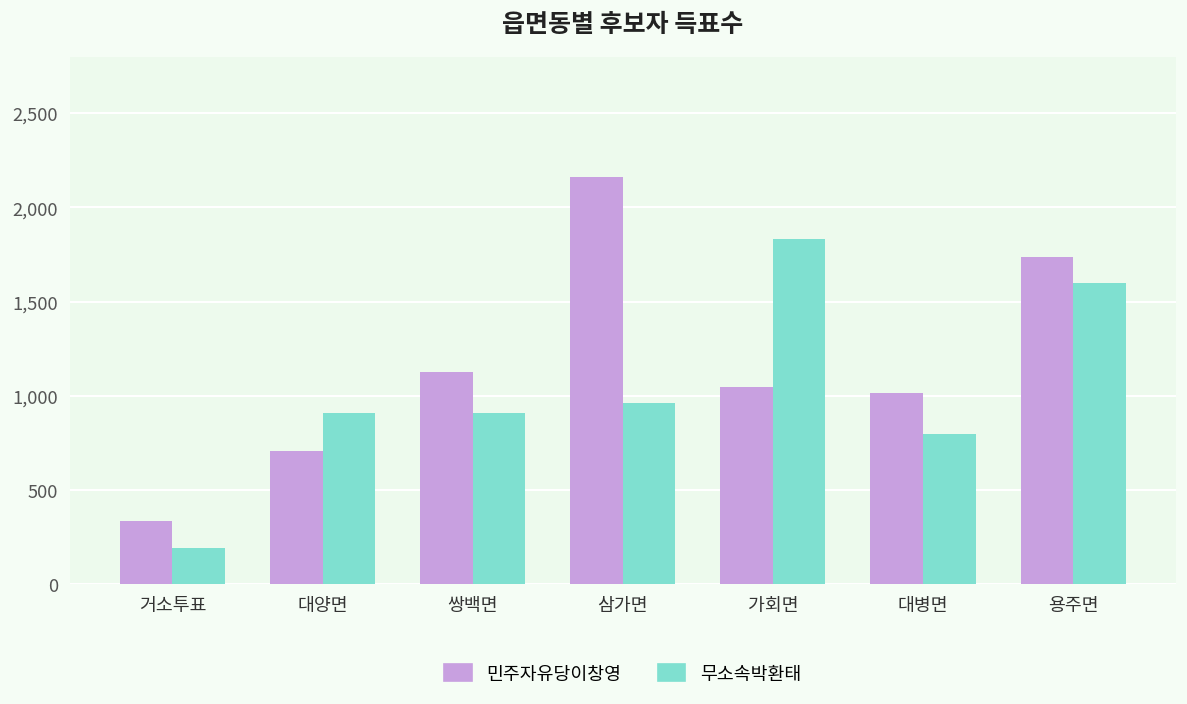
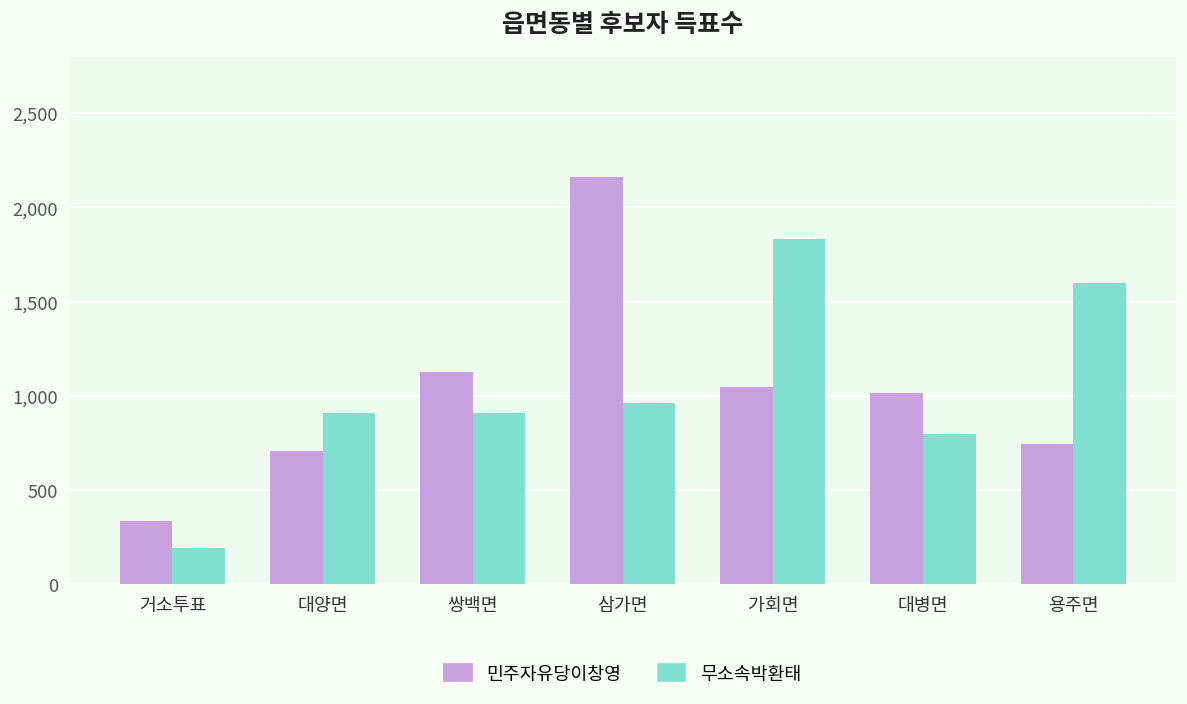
민주자유당이창영, 용주면: 1,740 -> 750
